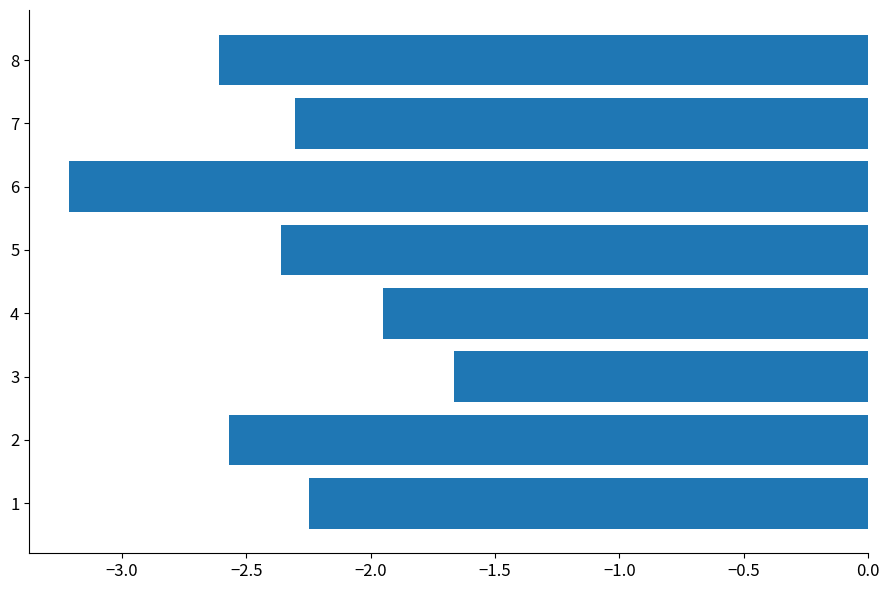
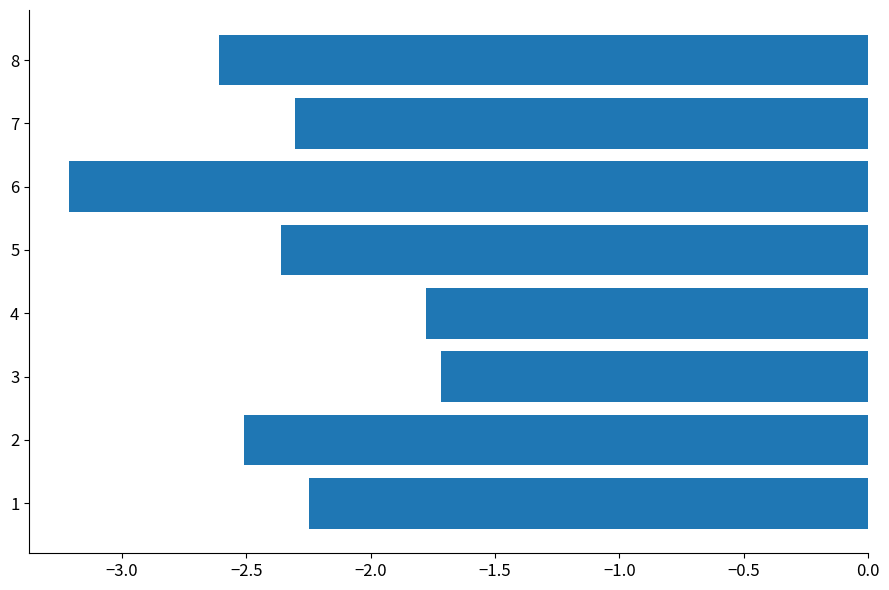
4: -1.95 -> -1.78
3: -1.66 -> -1.72
2: -2.57 -> -2.51
